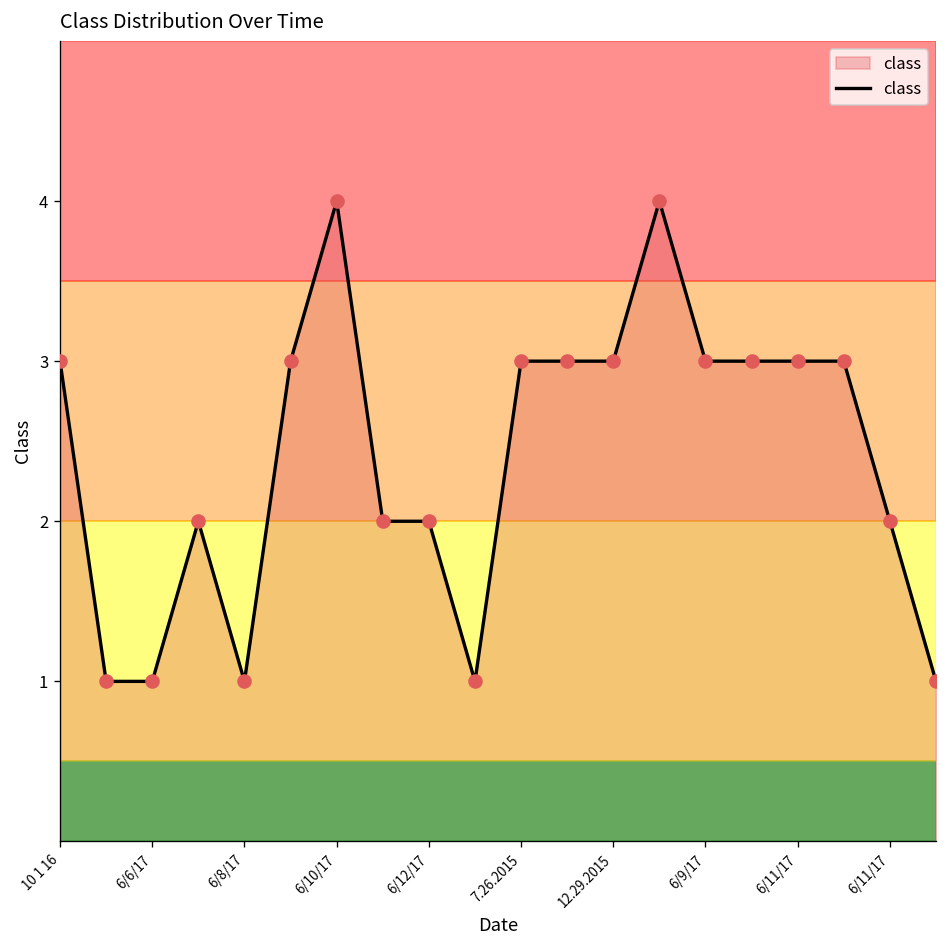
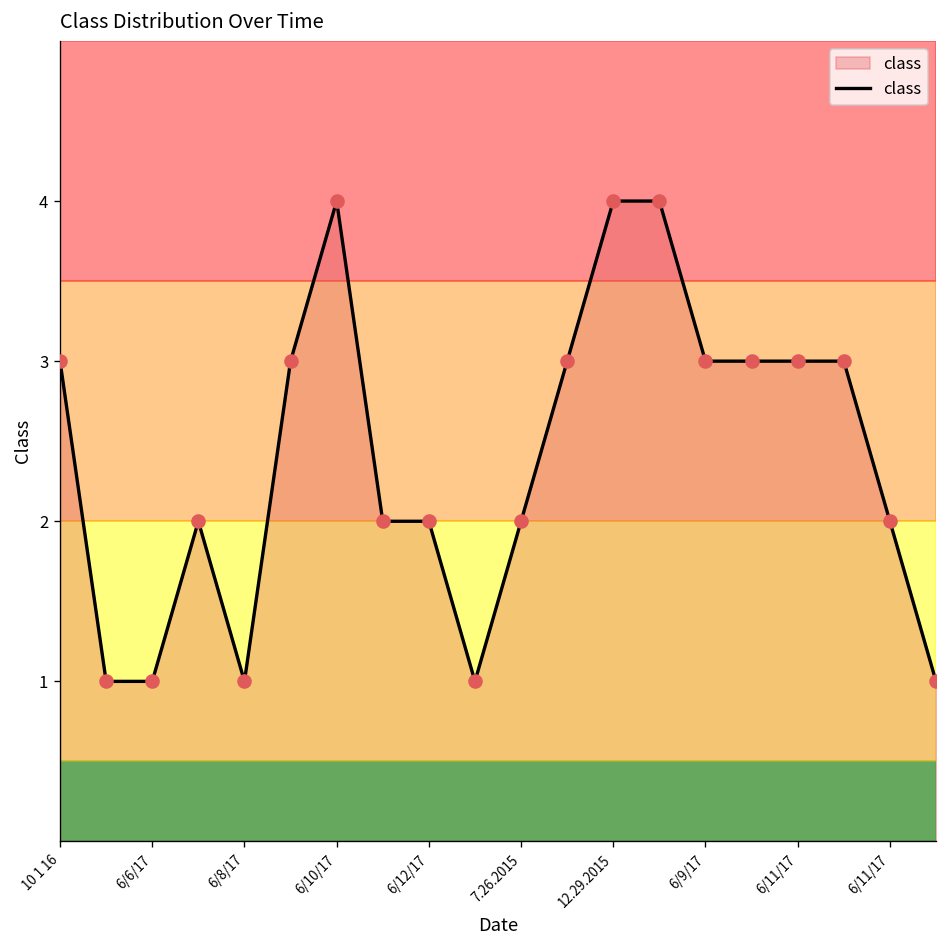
7.26.2015: 3 -> 2
12.29.2015: 3 -> 4
